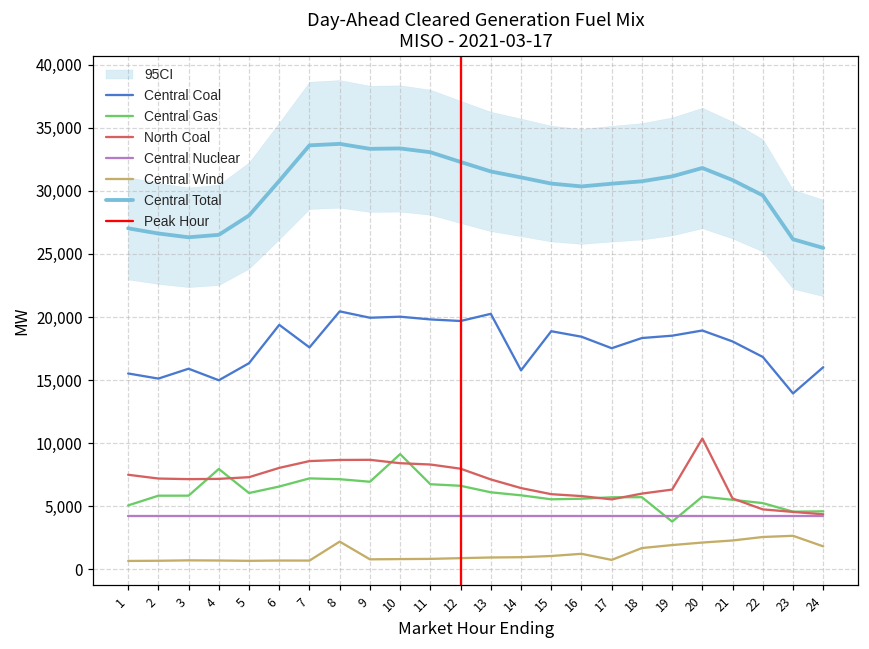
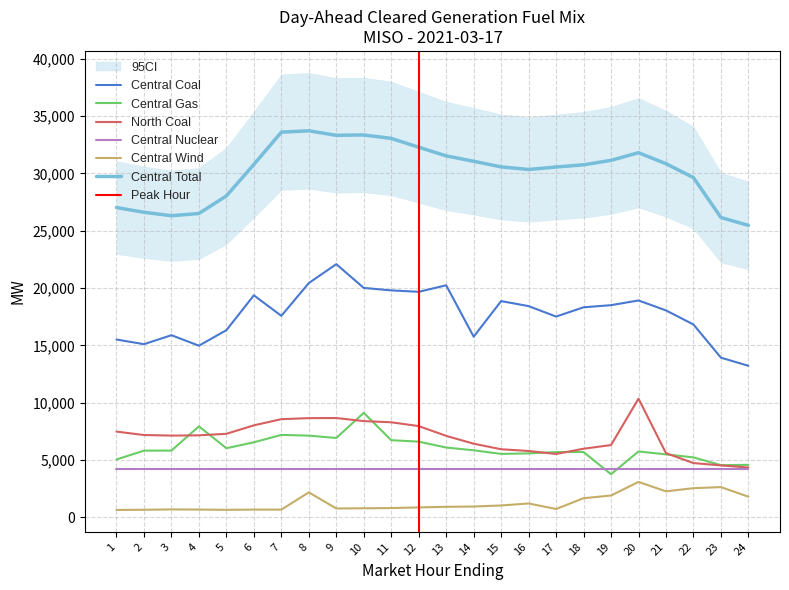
Central Coal, 9: 19,900 -> 22,100
Central Wind, 20: 2,100 -> 3,100
Central Coal, 24: 16,000 -> 13,200
